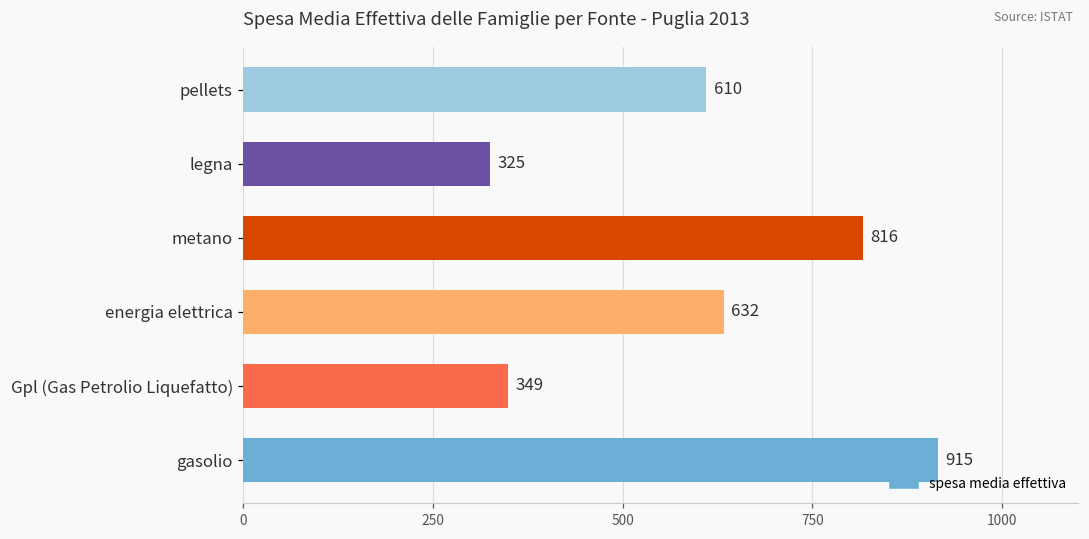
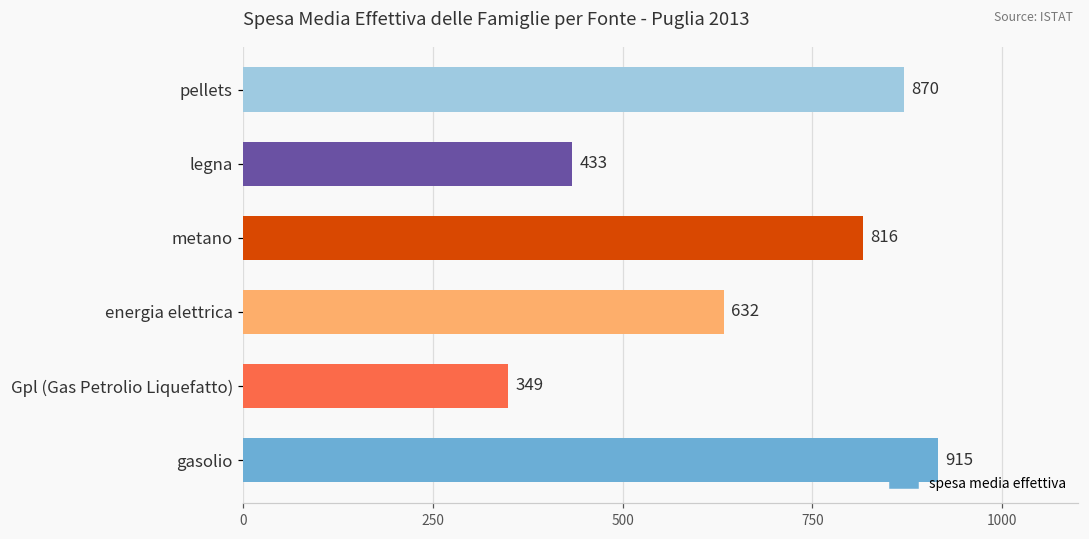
pellets: 610 -> 870
legna: 325 -> 433
